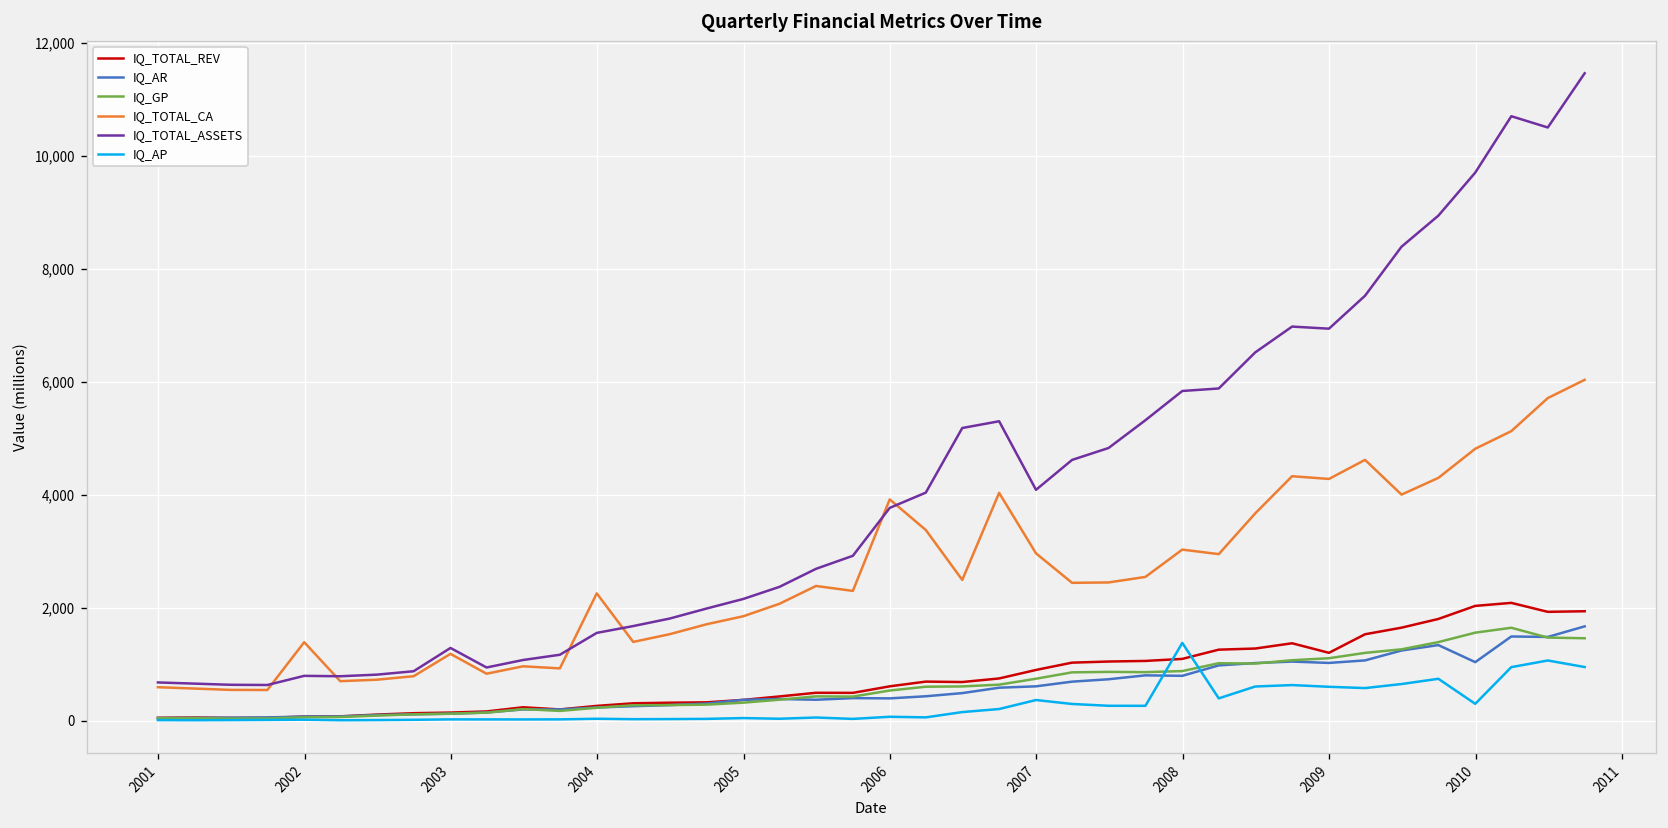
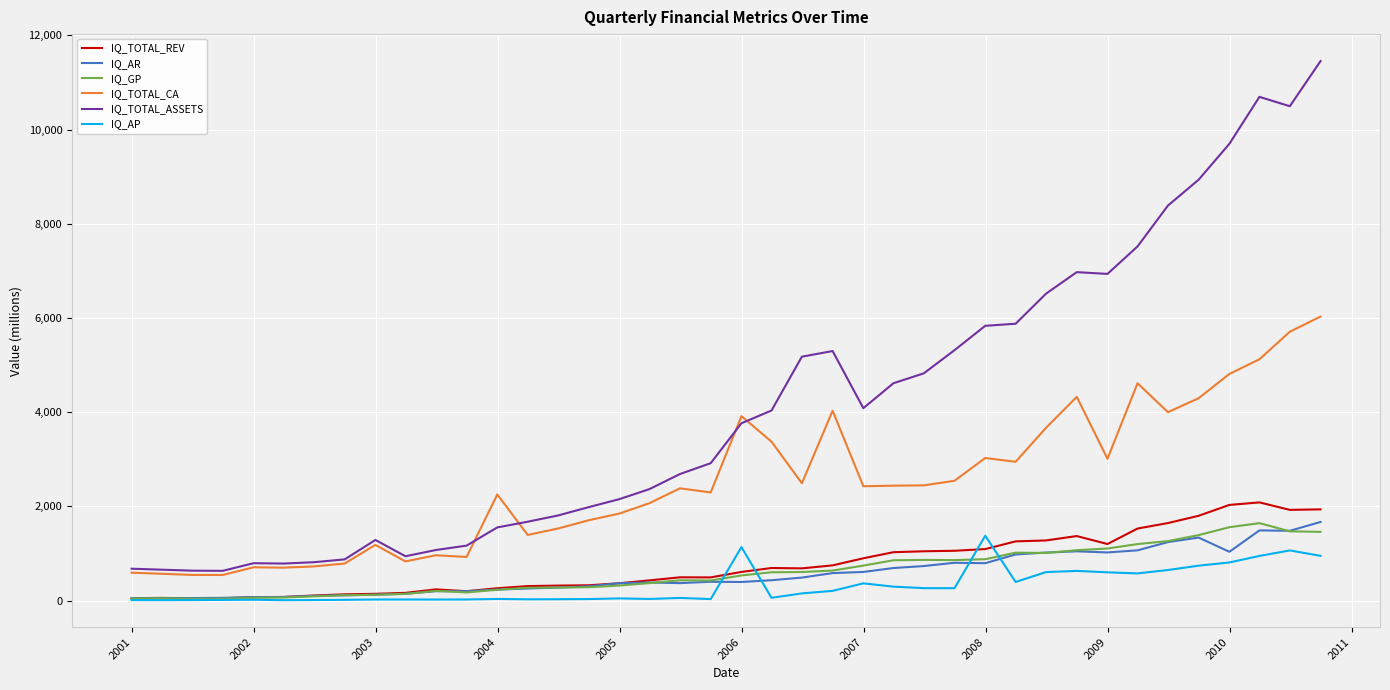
IQ_TOTAL_CA, 2002: 1,400 -> 700
IQ_AP, 2006: 100 -> 1,100
IQ_TOTAL_CA, 2007: 3,000 -> 2,400
IQ_TOTAL_CA, 2009: 4,300 -> 3,000
IQ_AP, 2010: 300 -> 800
